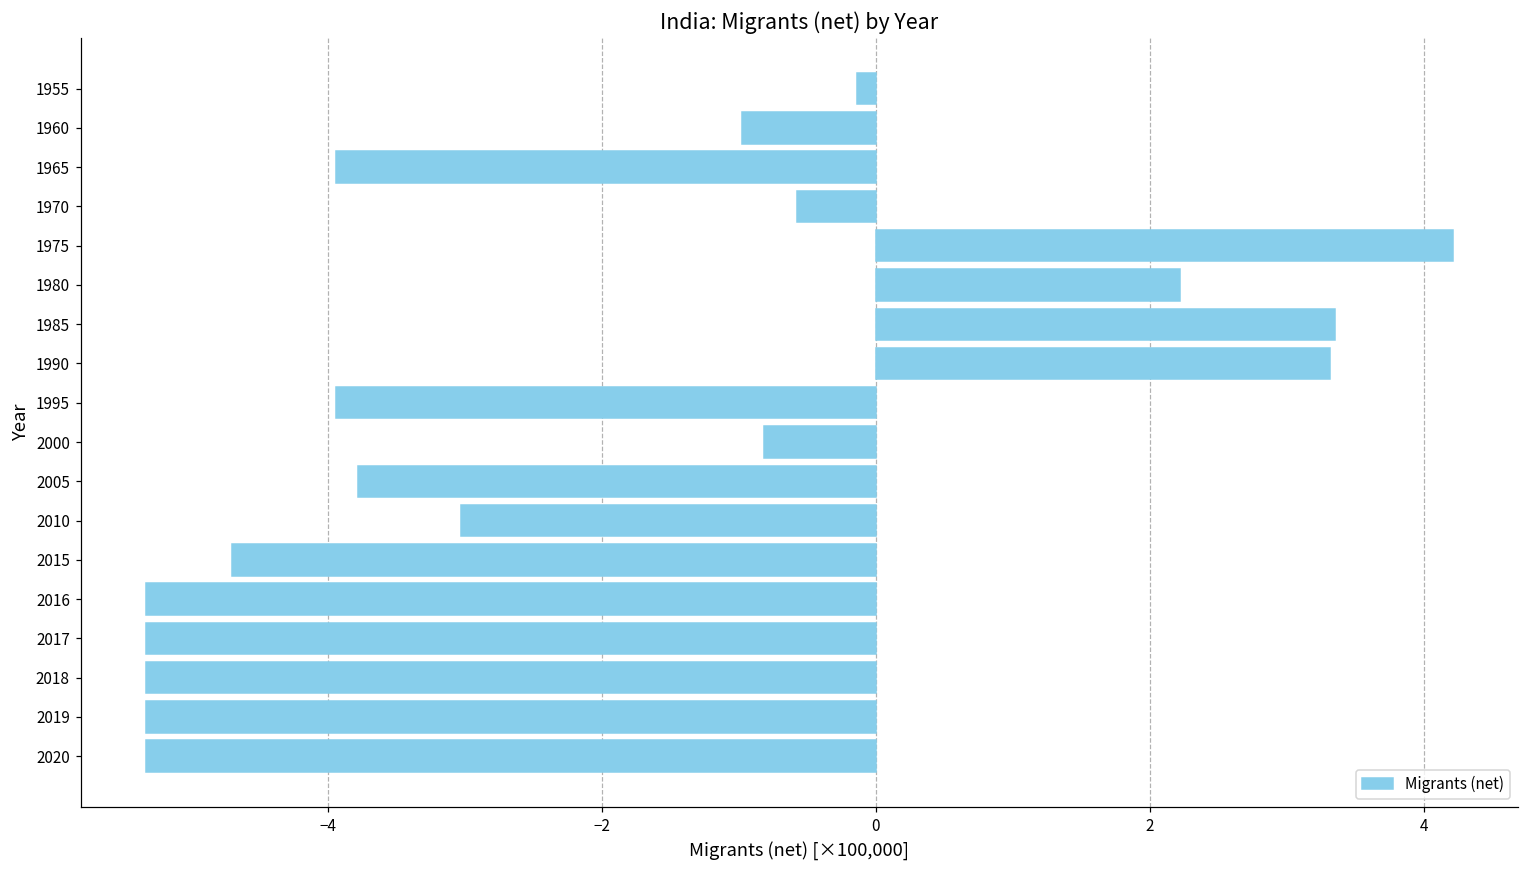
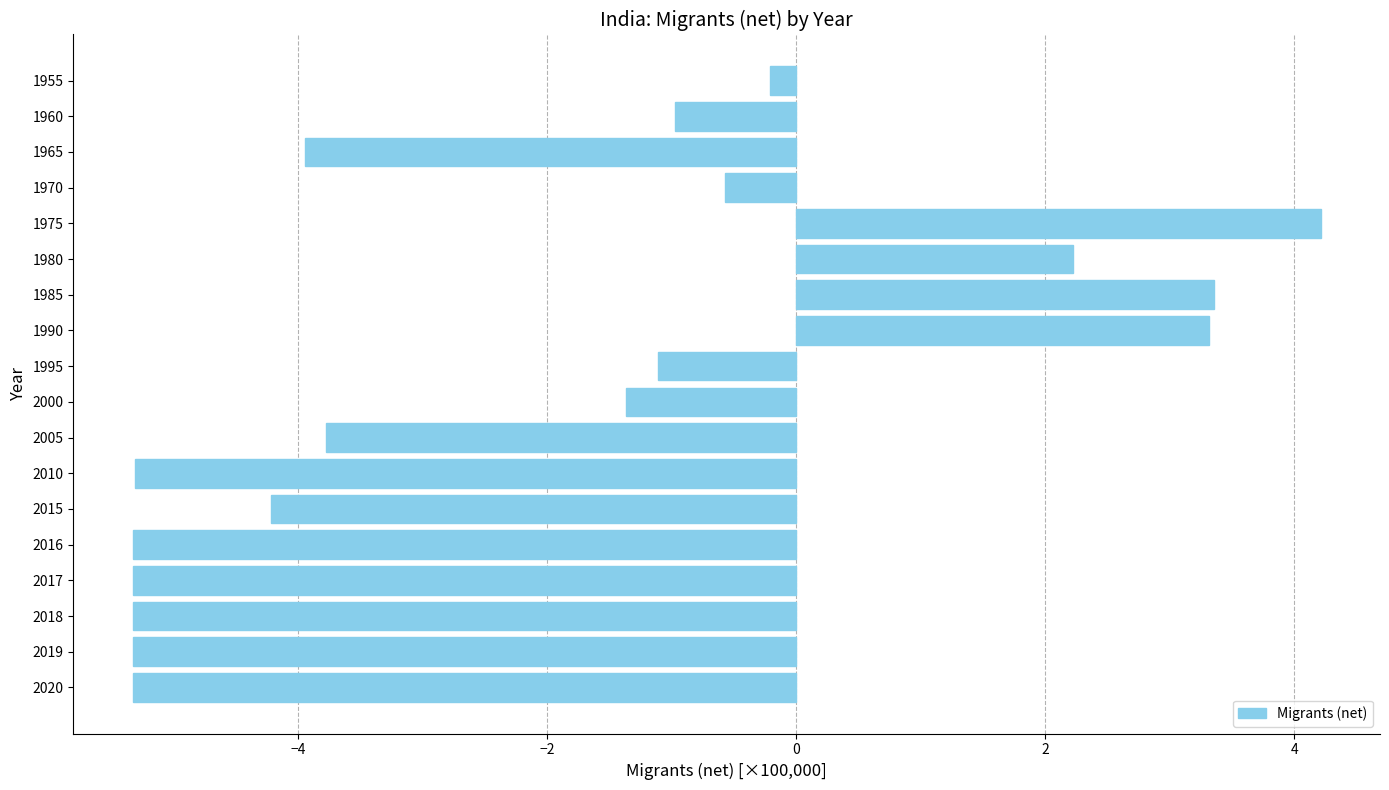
1955: -0.14 -> -0.21
1995: -3.94 -> -1.11
2000: -0.82 -> -1.37
2010: -3.03 -> -5.31
2015: -4.70 -> -4.21
